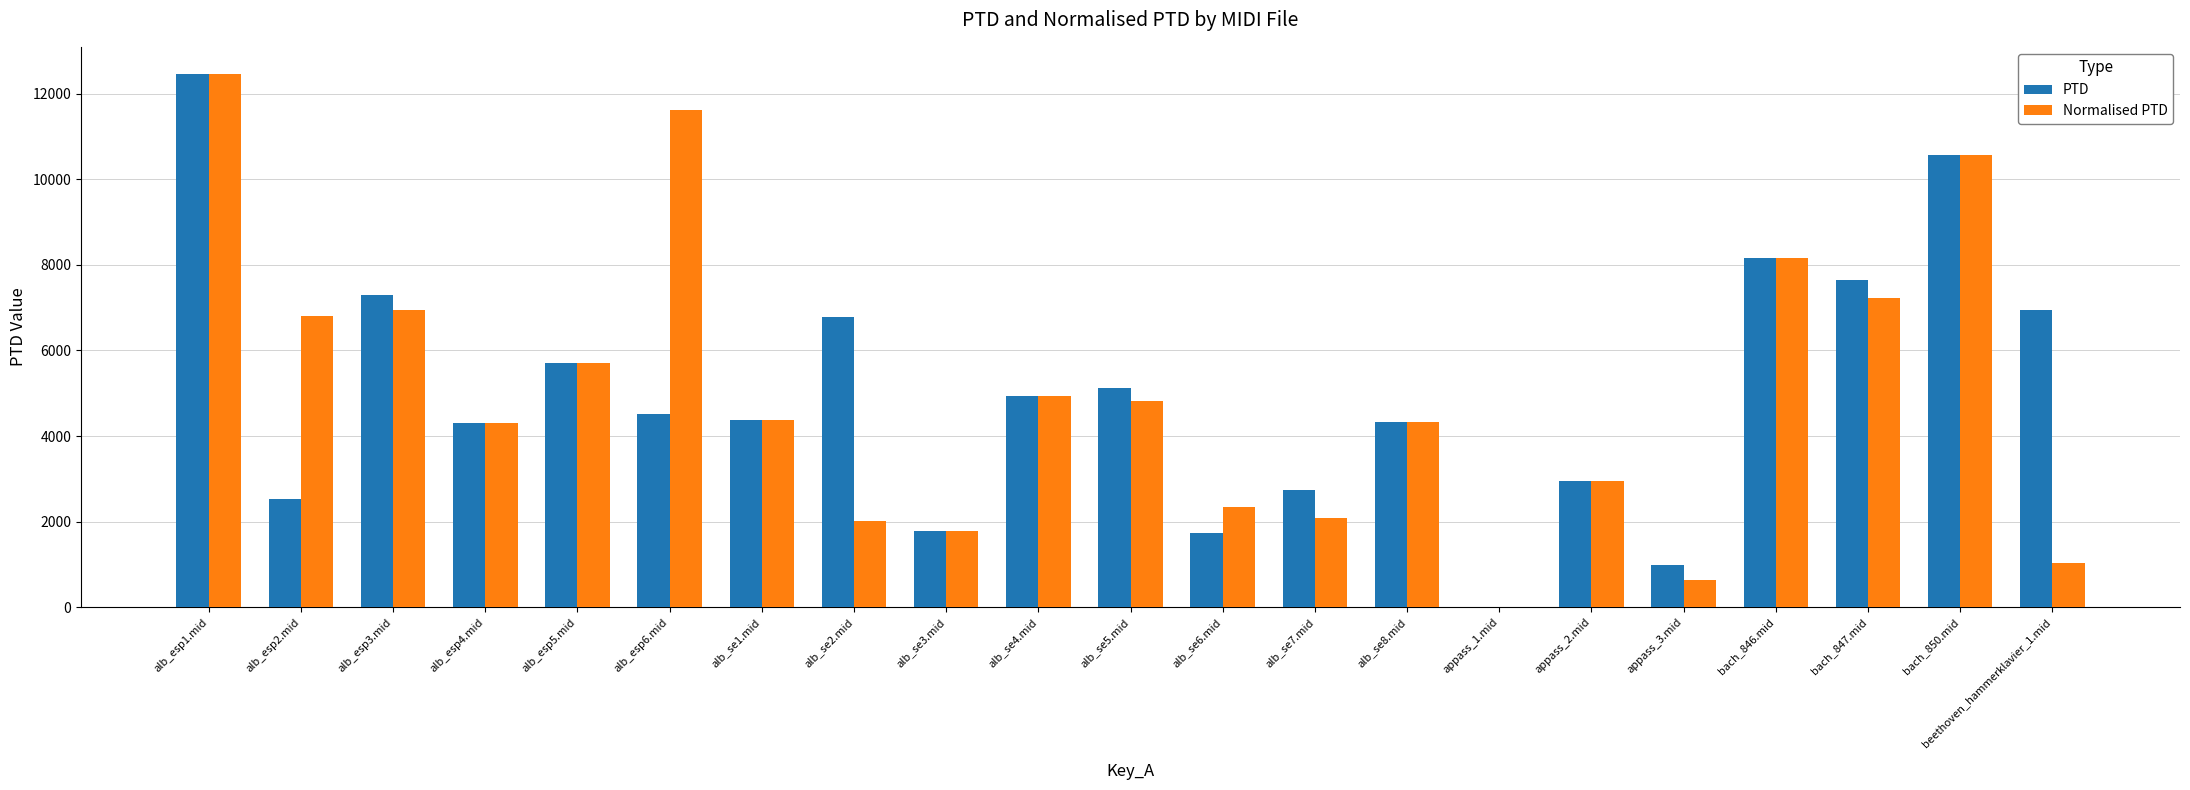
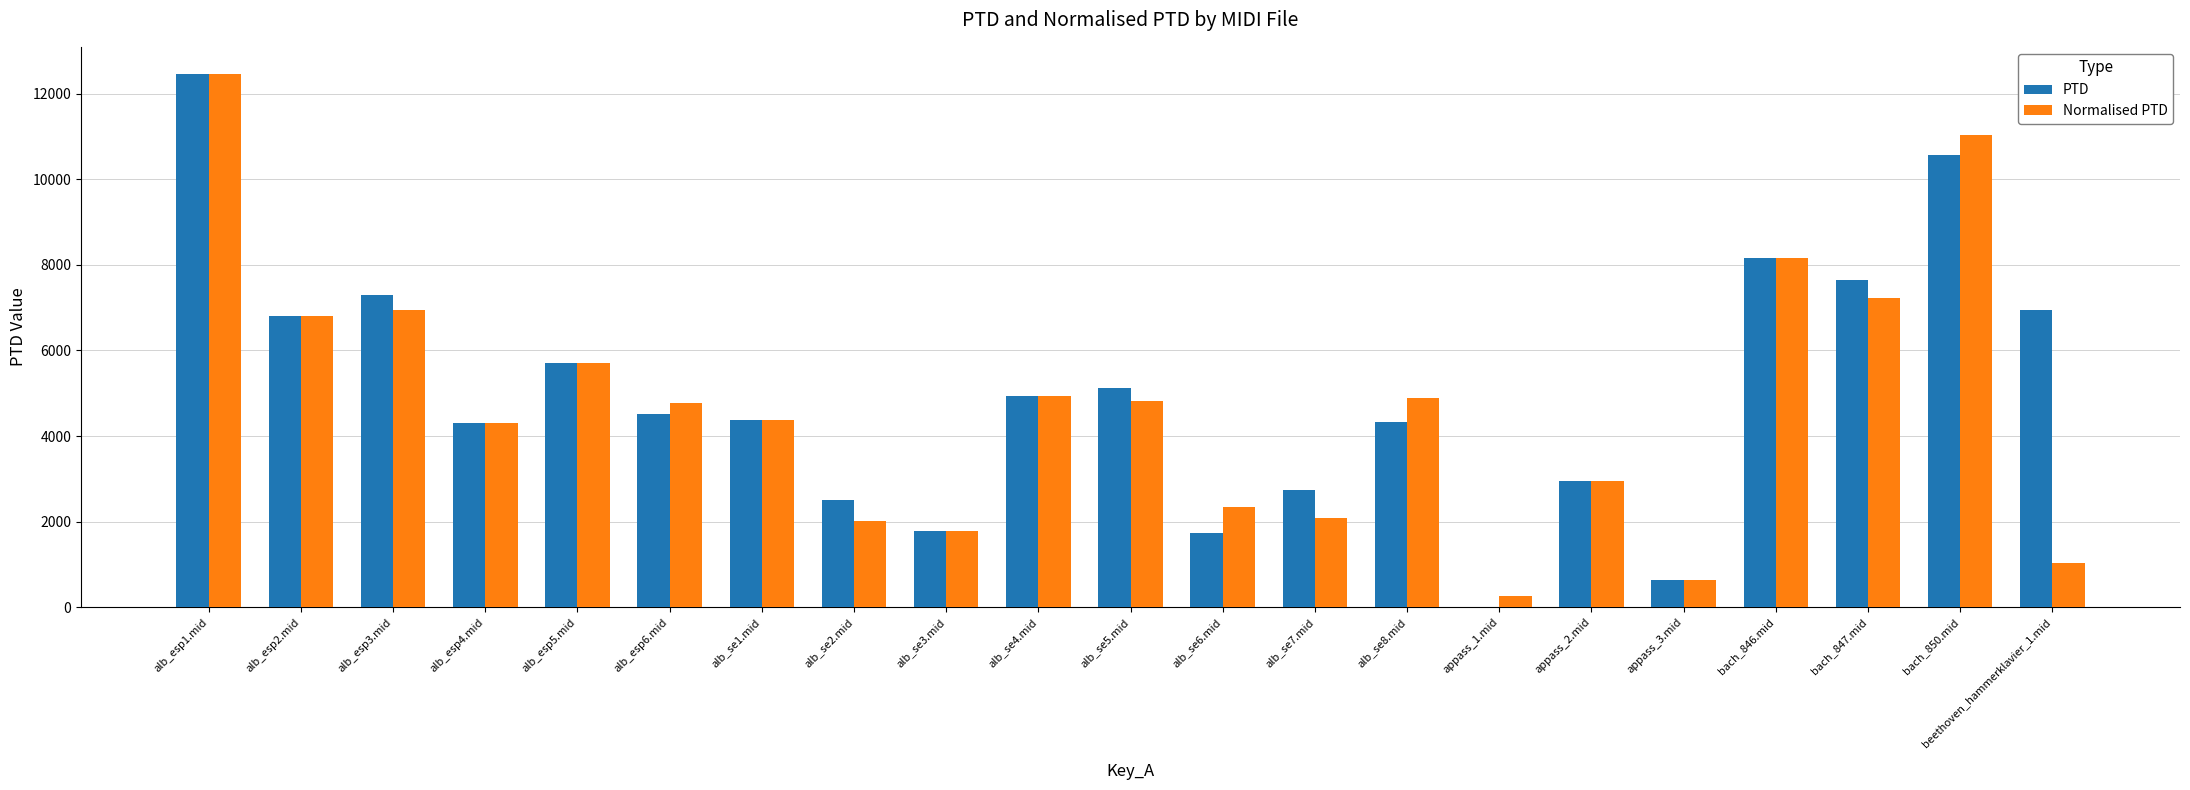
PTD, alb_esp2.mid: 2500 -> 6800
Normalised PTD, alb_esp6.mid: 11600 -> 4800
PTD, alb_se2.mid: 6800 -> 2500
Normalised PTD, alb_se8.mid: 4300 -> 4900
Normalised PTD, appass_1.mid: 0 -> 300
PTD, appass_3.mid: 1000 -> 600
Normalised PTD, bach_850.mid: 10600 -> 11000
